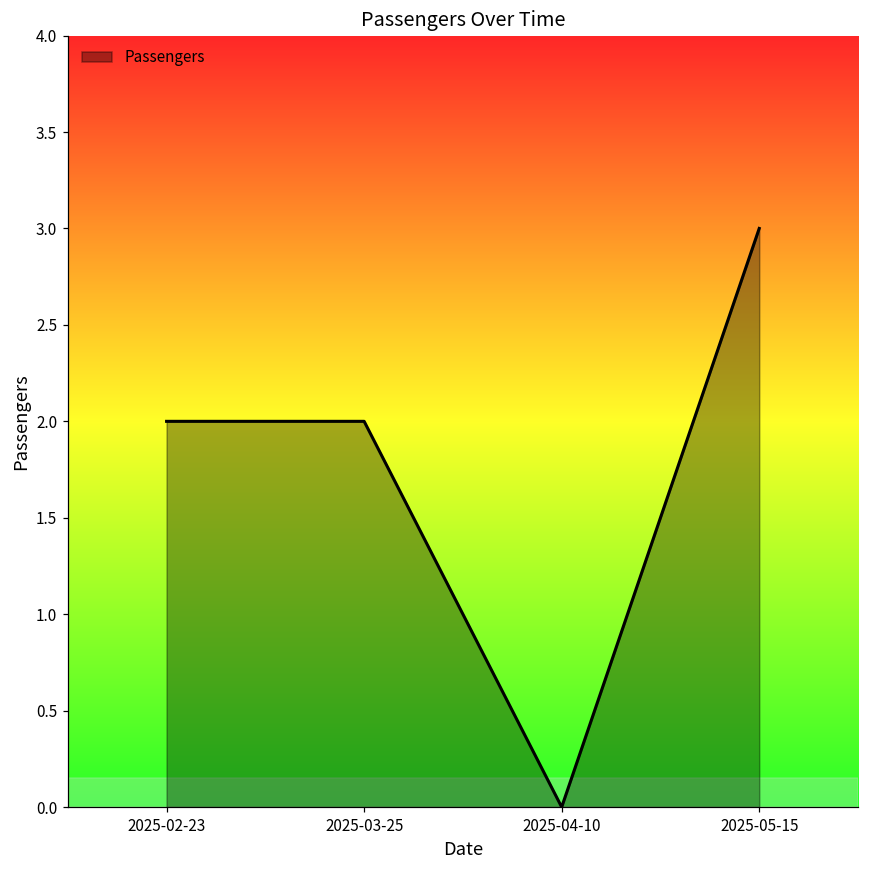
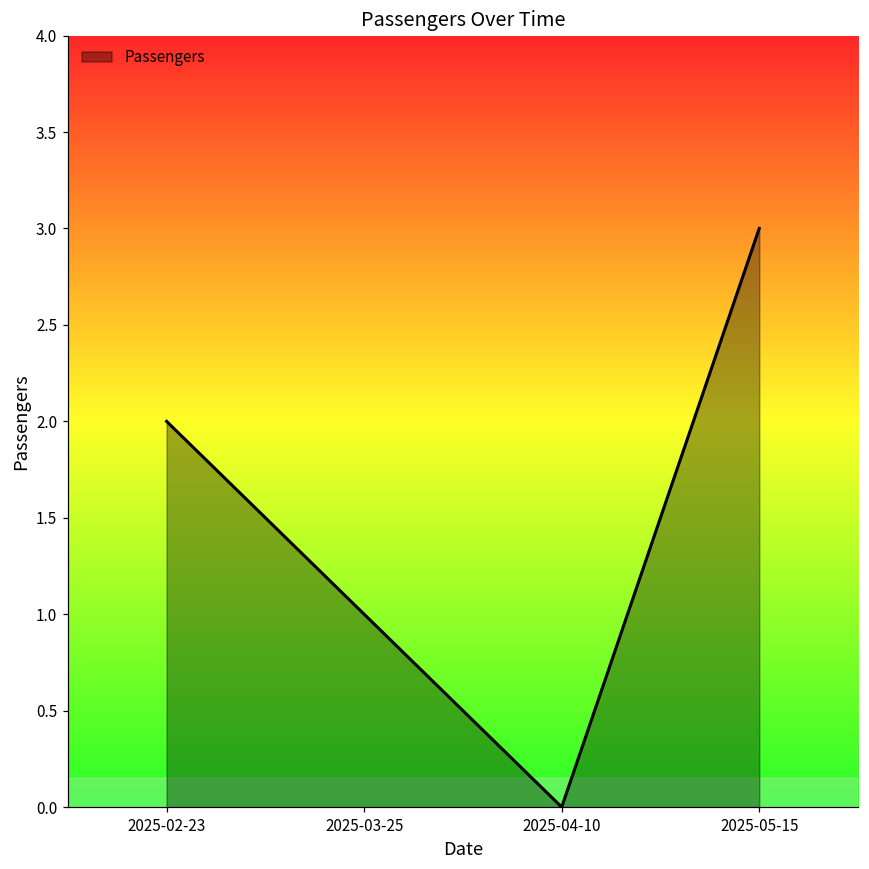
2025-03-25: 2 -> 1
